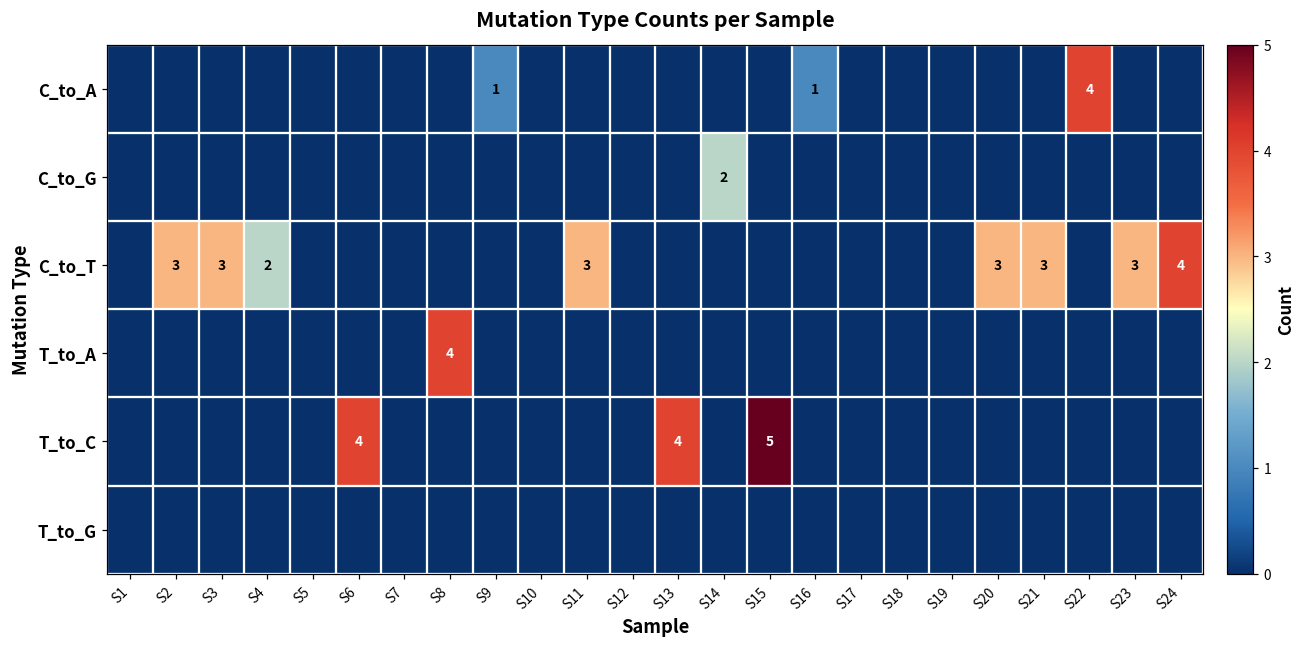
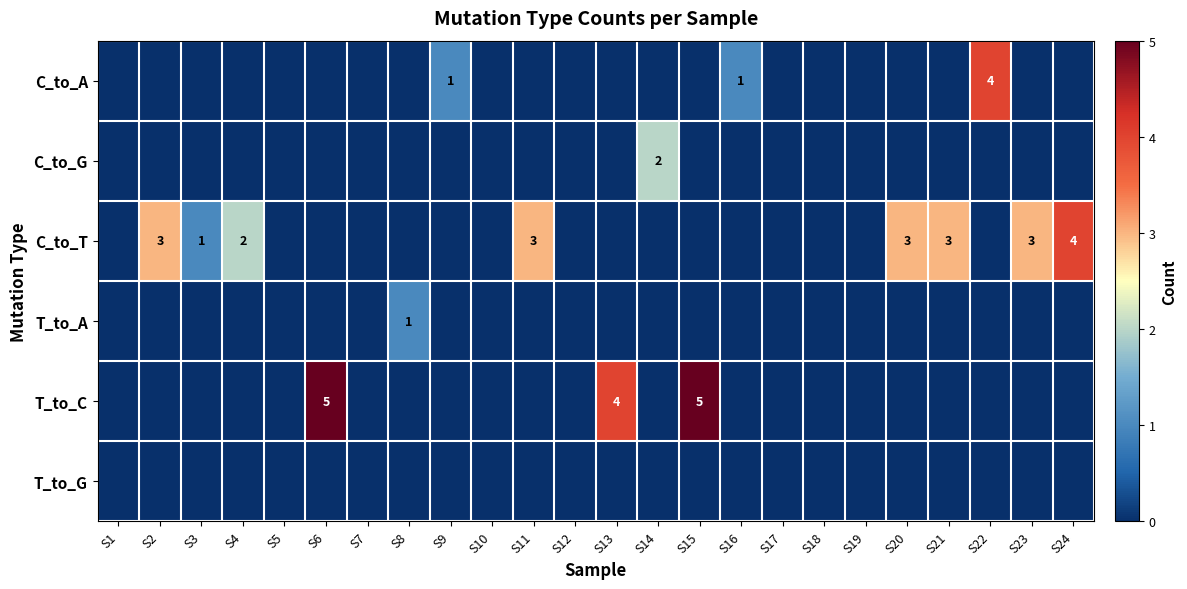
C_to_T, S3: 3 -> 1
T_to_A, S8: 4 -> 1
T_to_C, S6: 4 -> 5
